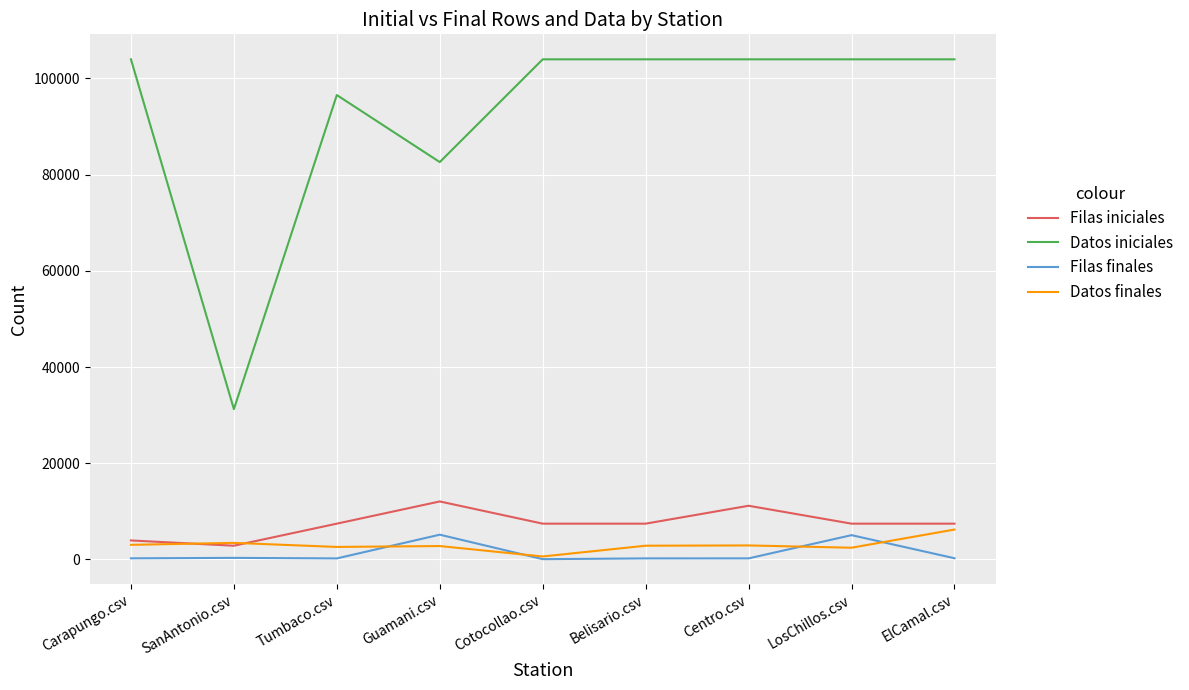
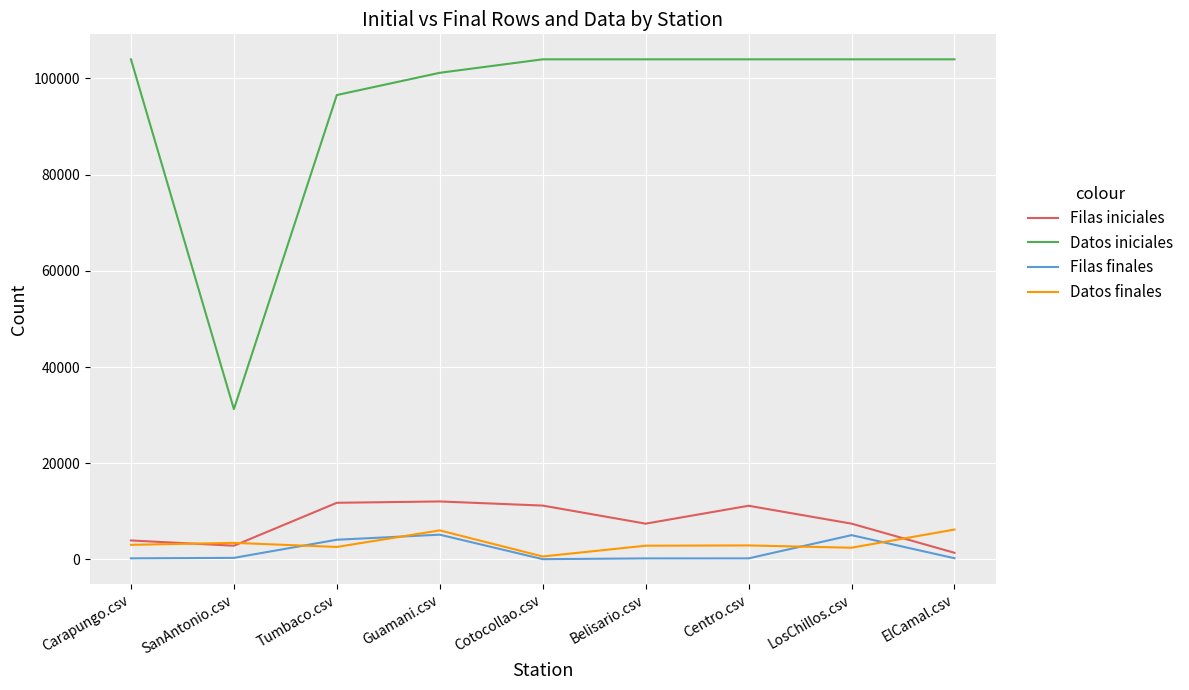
Filas iniciales, Tumbaco.csv: 7000 -> 12000
Filas finales, Tumbaco.csv: 0 -> 4000
Datos iniciales, Guamani.csv: 83000 -> 101000
Datos finales, Guamani.csv: 3000 -> 6000
Filas iniciales, Cotocollao.csv: 7000 -> 11000
Filas iniciales, ElCamal.csv: 7000 -> 1000
